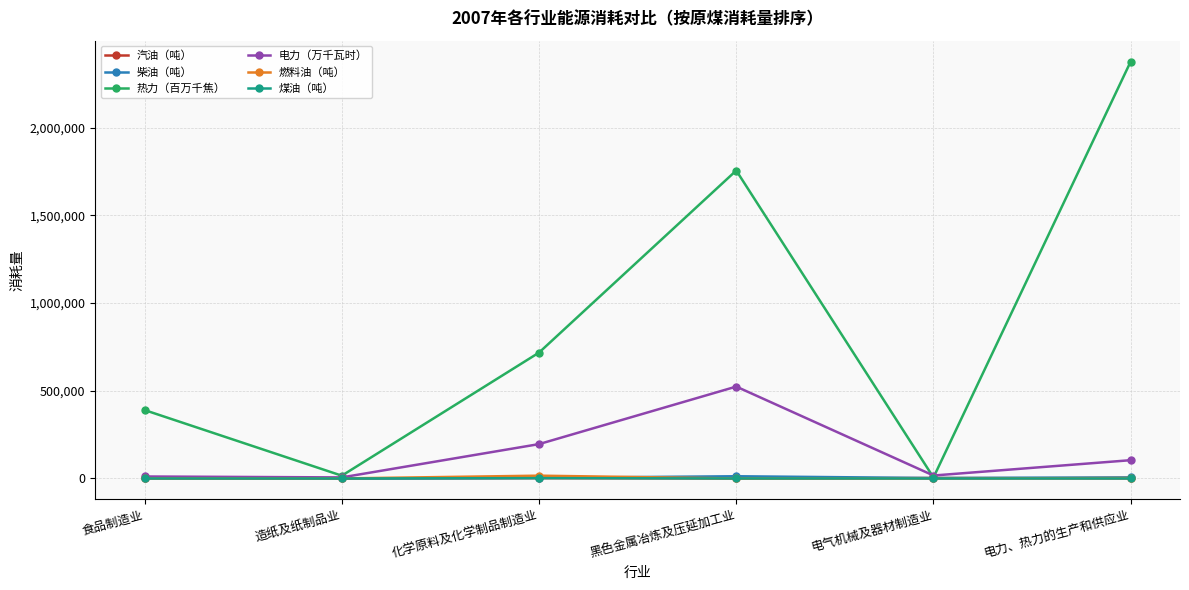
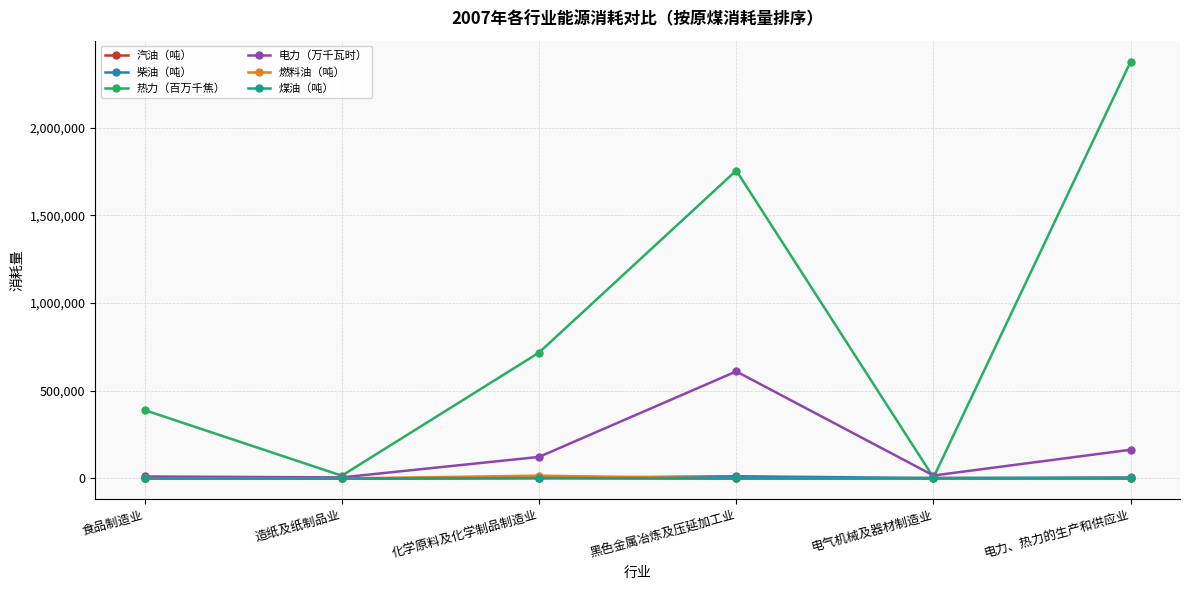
电力（万千瓦时）, 化学原料及化学制品制造业: 200,000 -> 120,000
电力（万千瓦时）, 黑色金属冶炼及压延加工业: 520,000 -> 610,000
电力（万千瓦时）, 电力、热力的生产和供应业: 100,000 -> 160,000
